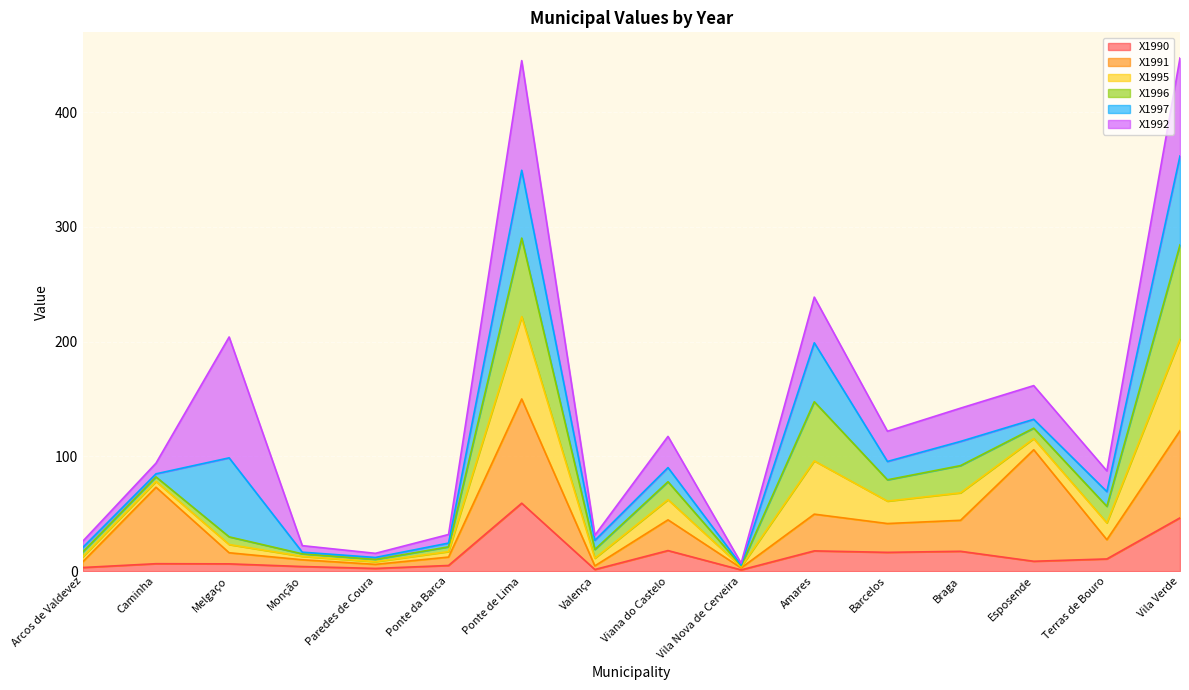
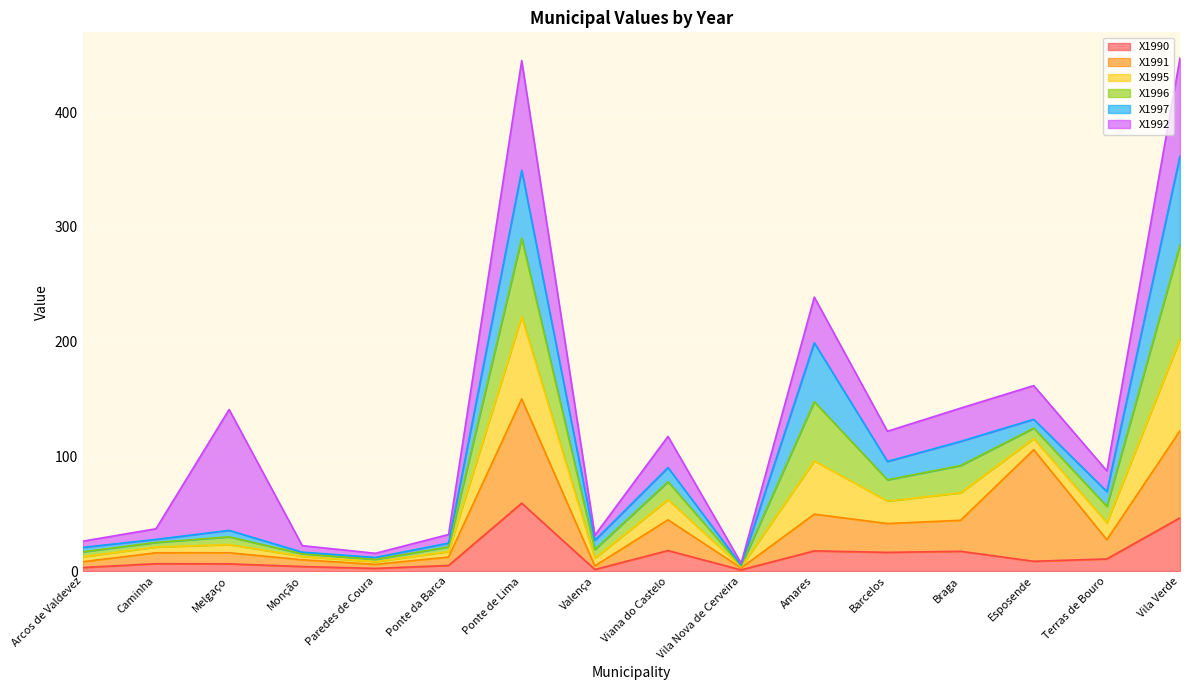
X1991, Caminha: 67 -> 9
X1997, Melgaço: 69 -> 6
